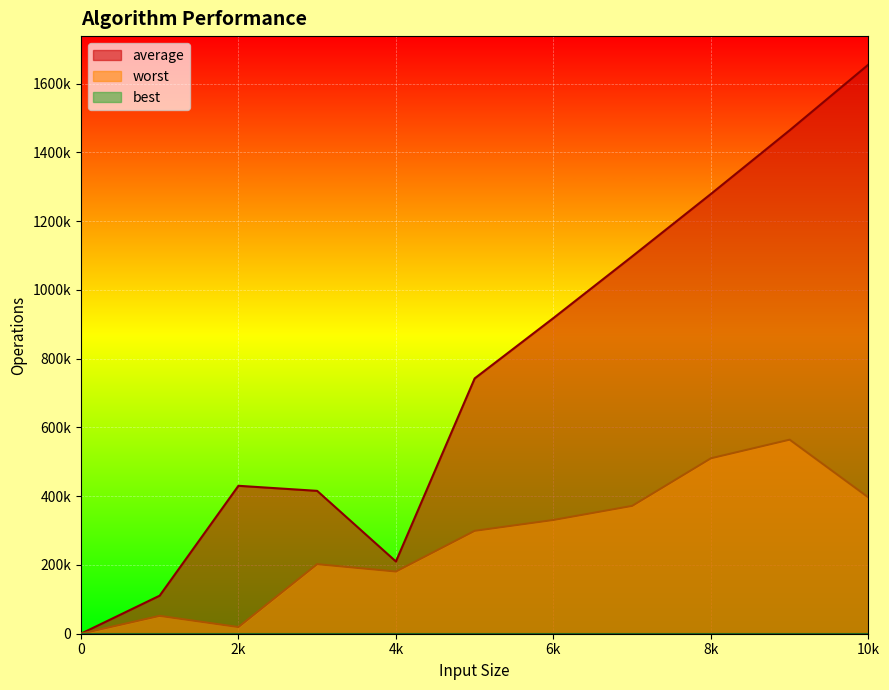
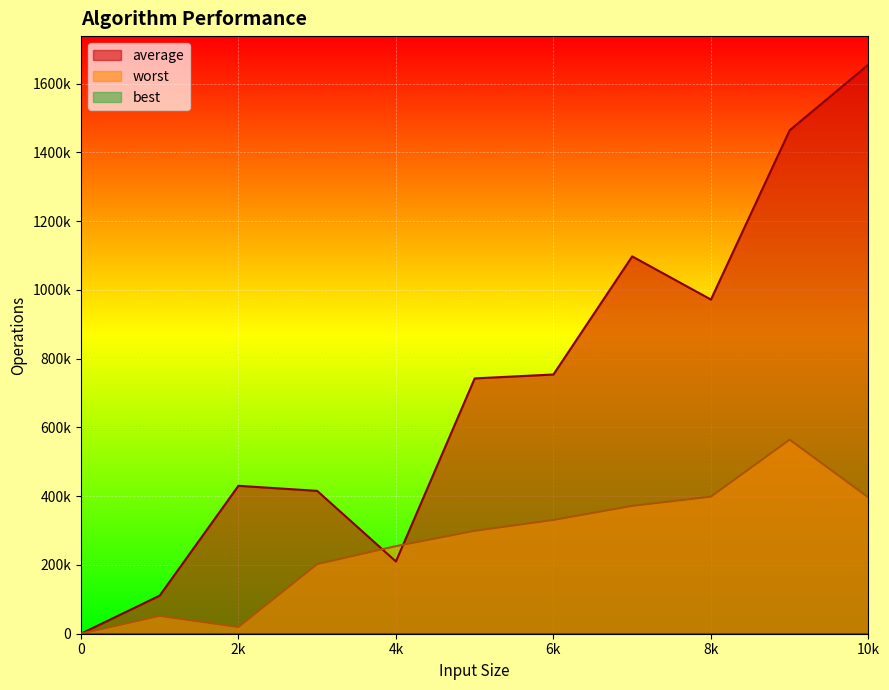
worst, 4k: 180000 -> 250000
average, 6k: 920000 -> 750000
average, 8k: 1280000 -> 970000
worst, 8k: 510000 -> 400000
